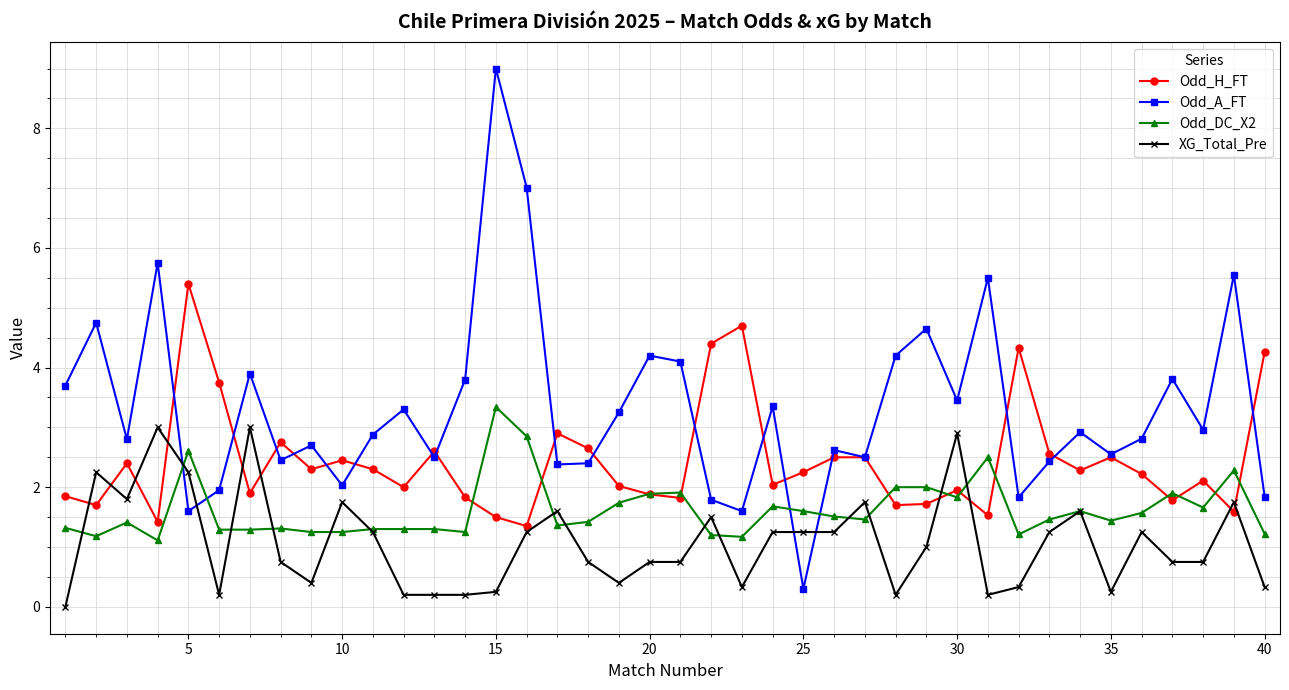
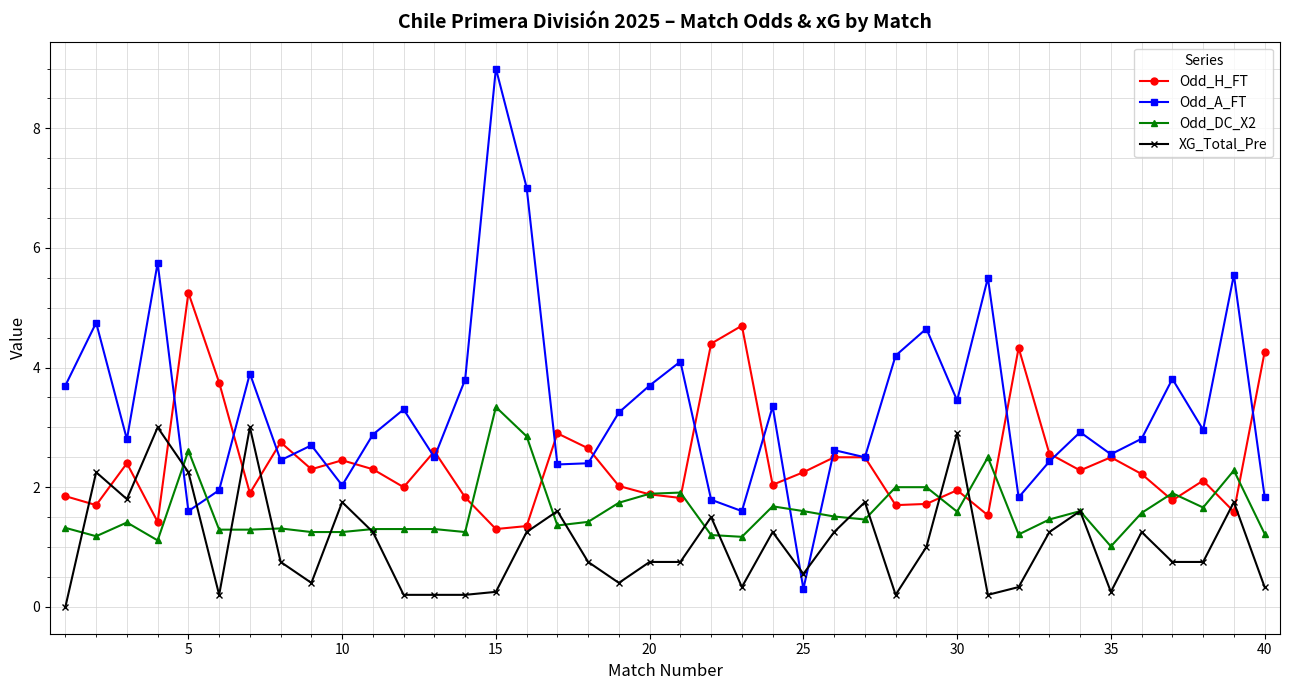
Odd_H_FT, 5: 5.4 -> 5.3
Odd_H_FT, 15: 1.5 -> 1.3
Odd_A_FT, 20: 4.2 -> 3.7
XG_Total_Pre, 25: 1.3 -> 0.6
Odd_DC_X2, 30: 1.8 -> 1.6
Odd_DC_X2, 35: 1.4 -> 1.0
